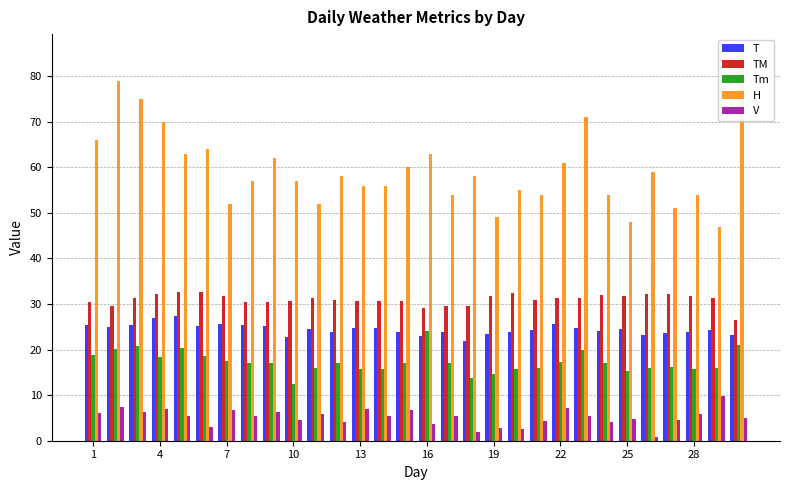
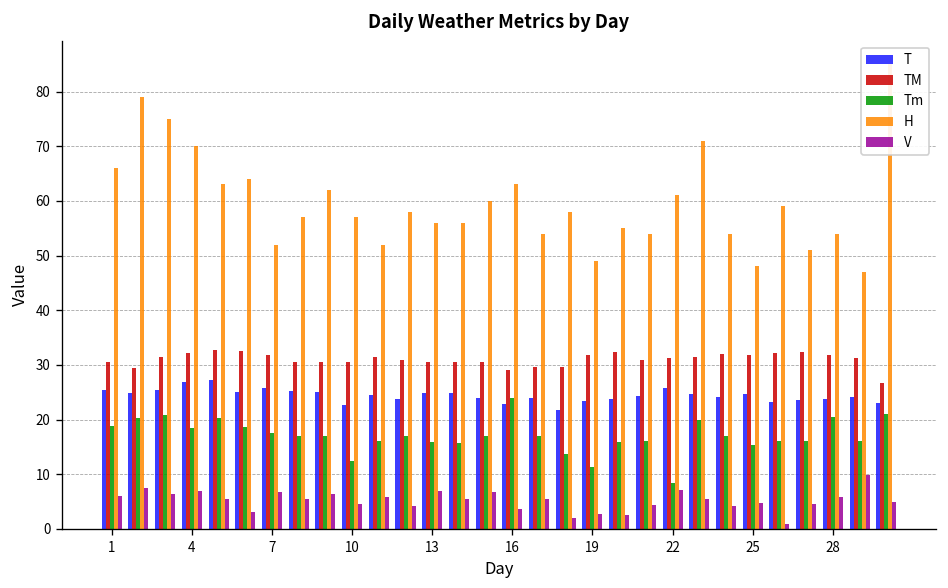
Tm, 19: 15 -> 11
Tm, 22: 17 -> 8
Tm, 28: 16 -> 20
